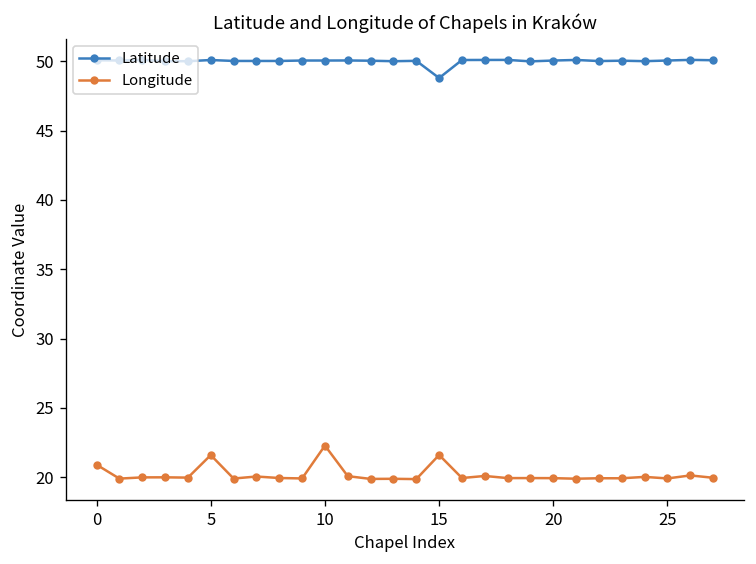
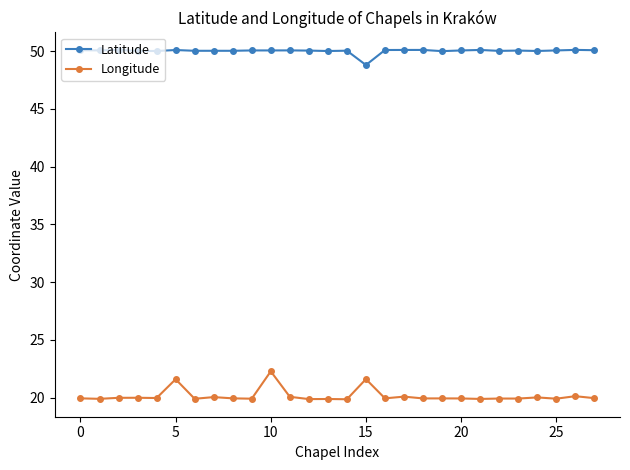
Longitude, 0: 20.9 -> 19.9
